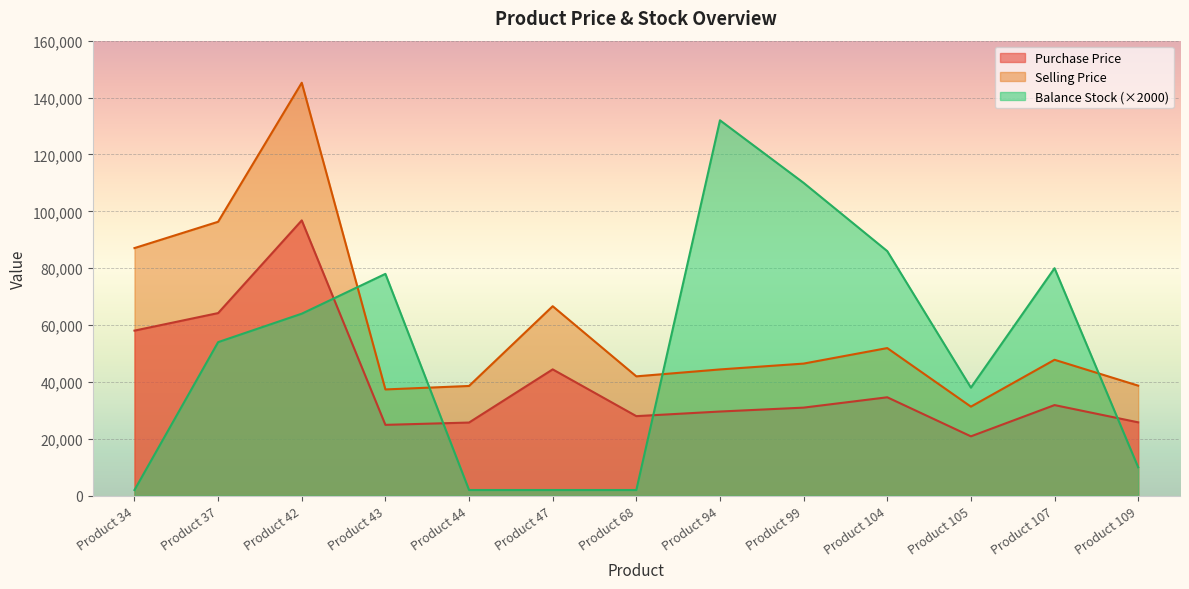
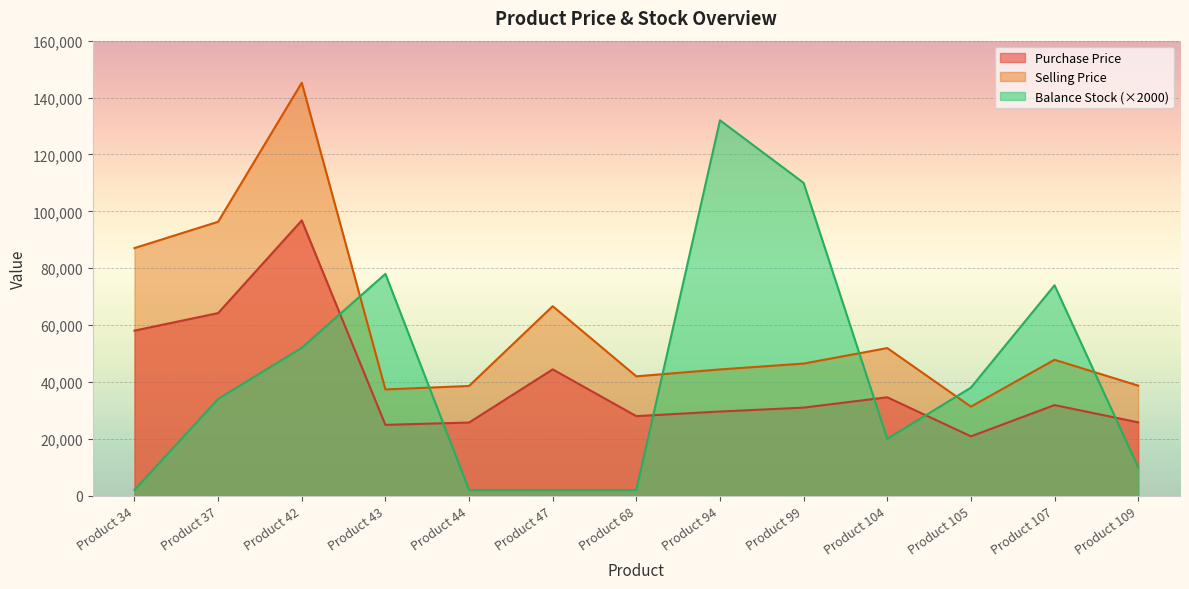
Balance Stock (×2000), Product 37: 54,000 -> 34,000
Balance Stock (×2000), Product 42: 64,000 -> 52,000
Balance Stock (×2000), Product 104: 86,000 -> 20,000
Balance Stock (×2000), Product 107: 80,000 -> 74,000
